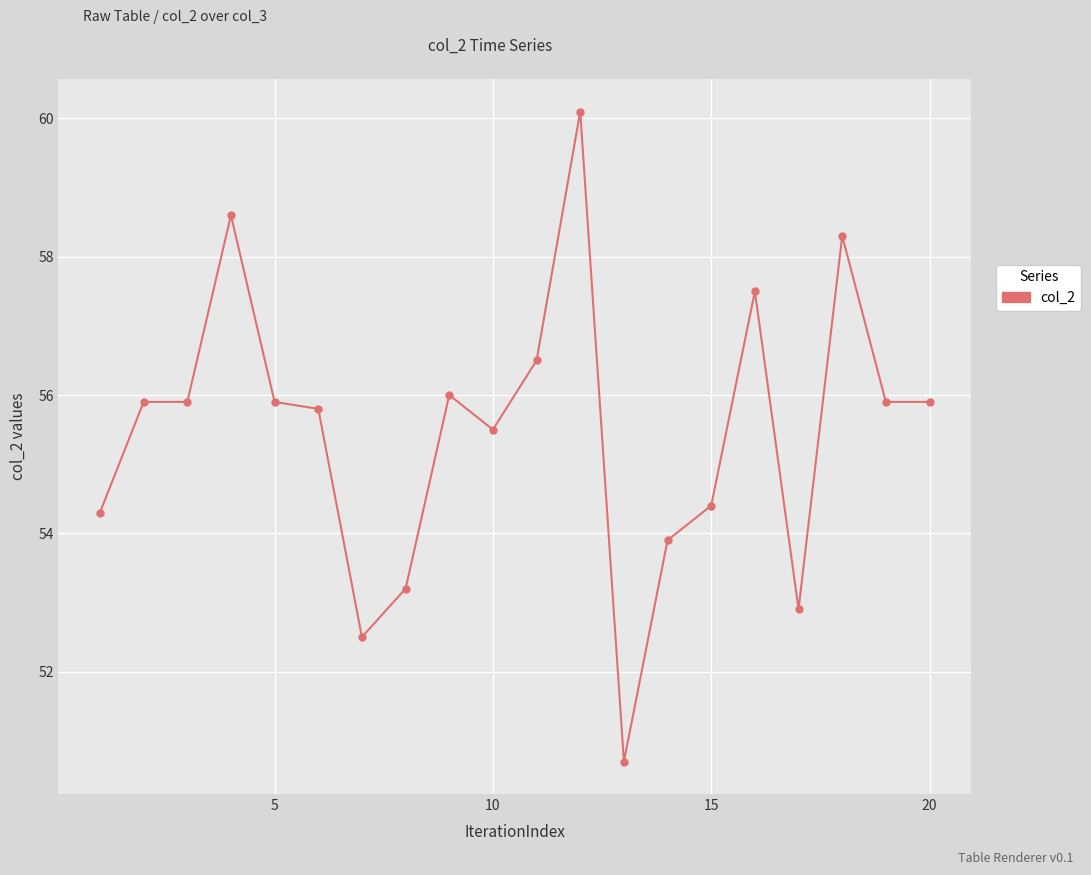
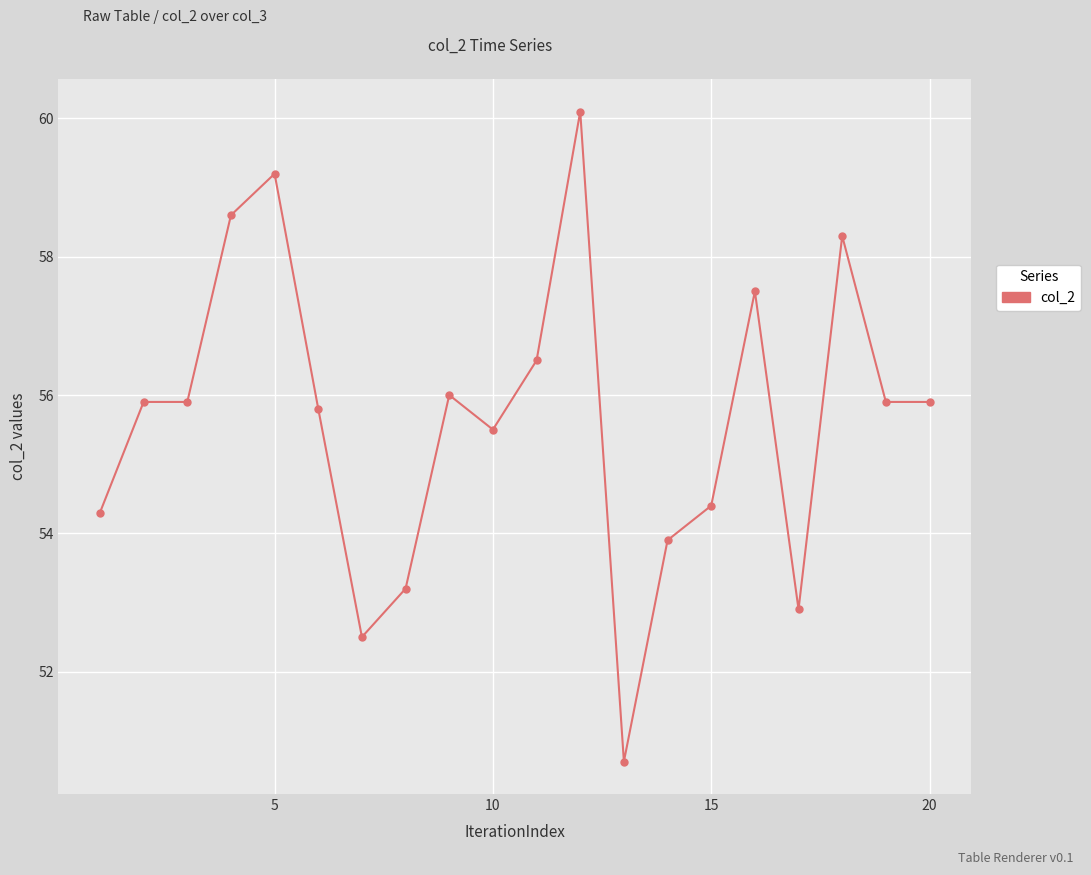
5: 55.9 -> 59.2
